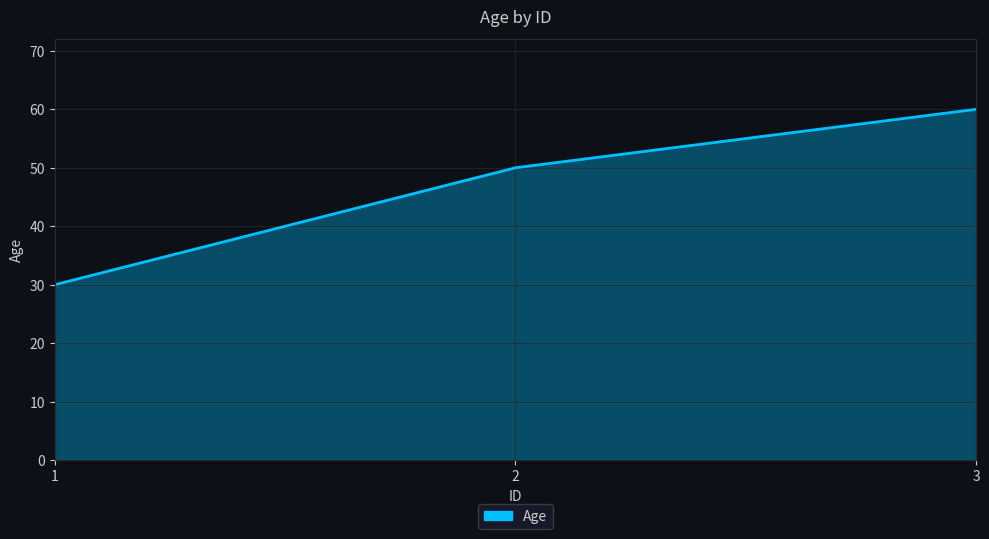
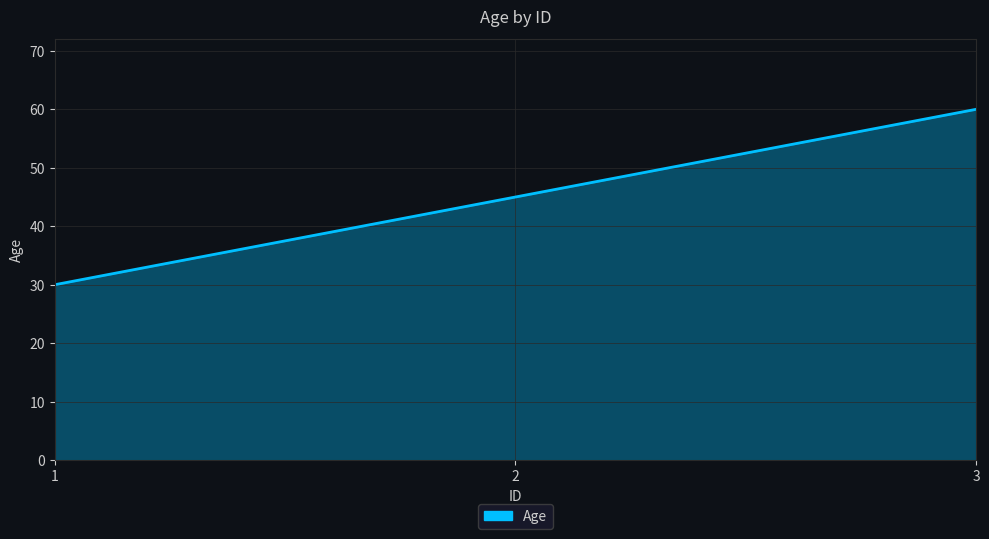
2: 50 -> 45
